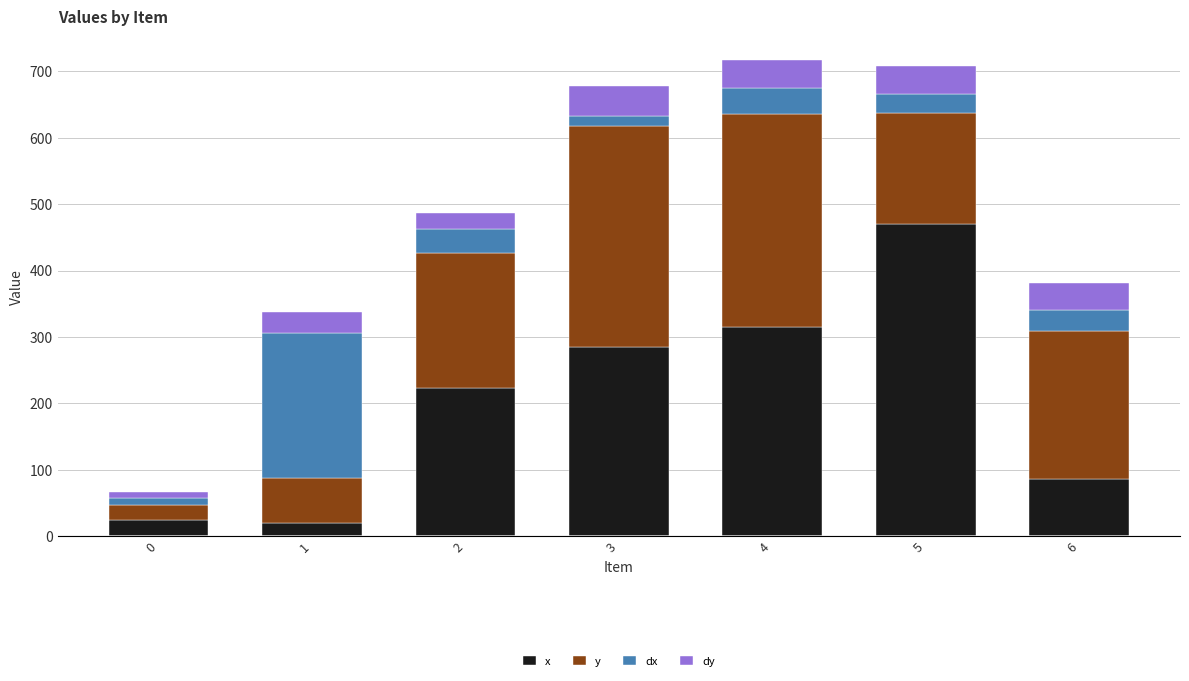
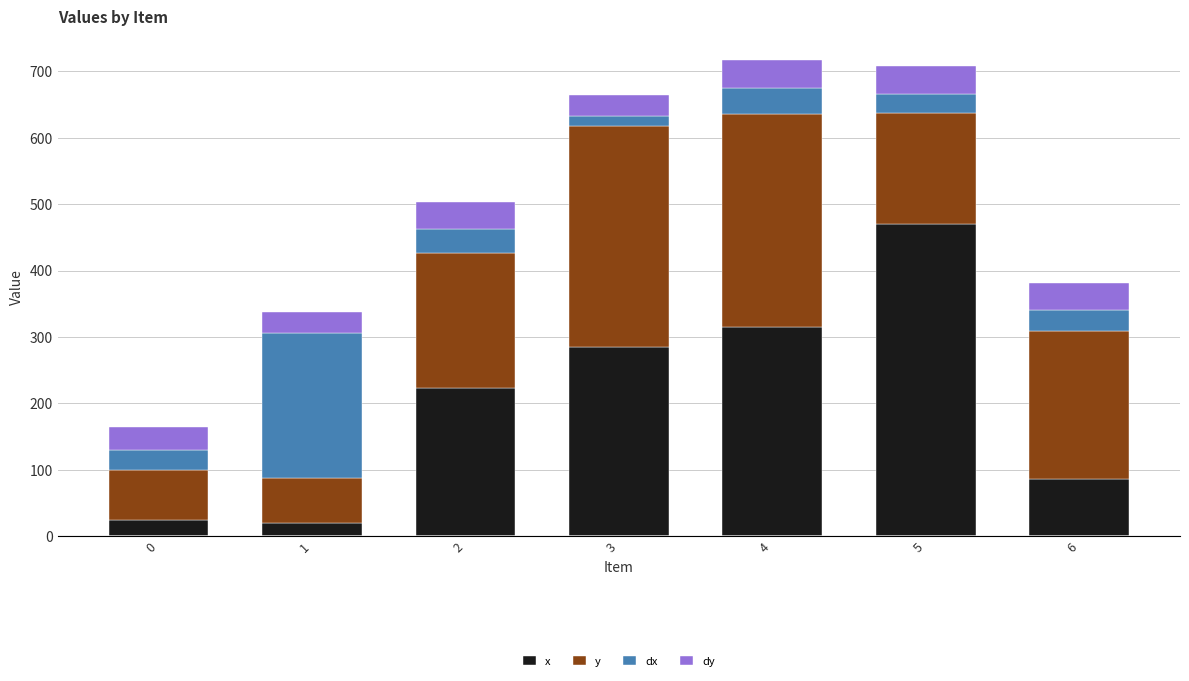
y, 0: 20 -> 80
dx, 0: 10 -> 30
dy, 0: 10 -> 30
dy, 2: 30 -> 40
dy, 3: 50 -> 30
